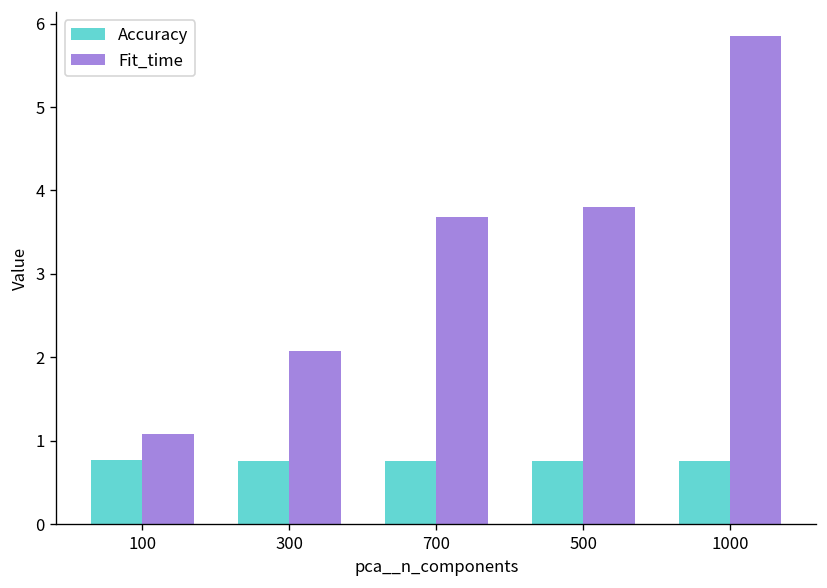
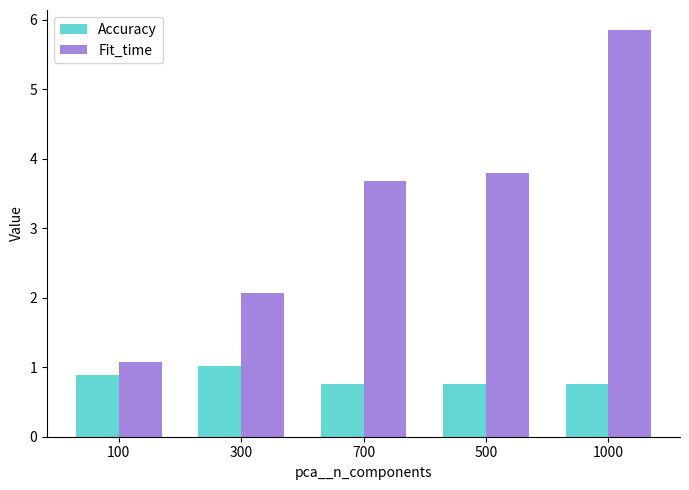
Accuracy, 100: 0.8 -> 0.9
Accuracy, 300: 0.8 -> 1.0
